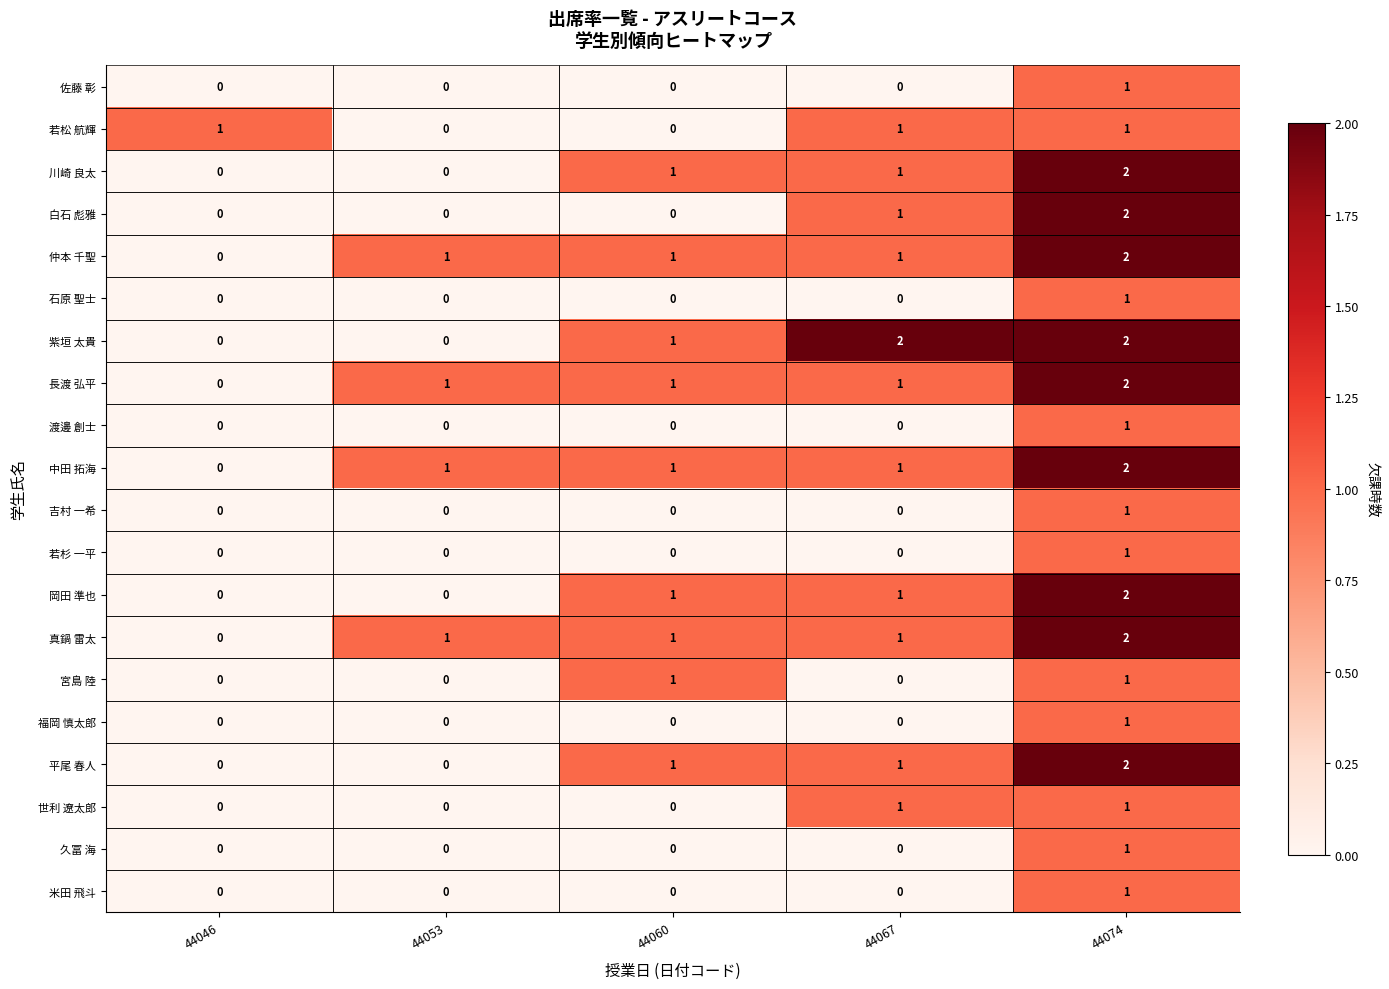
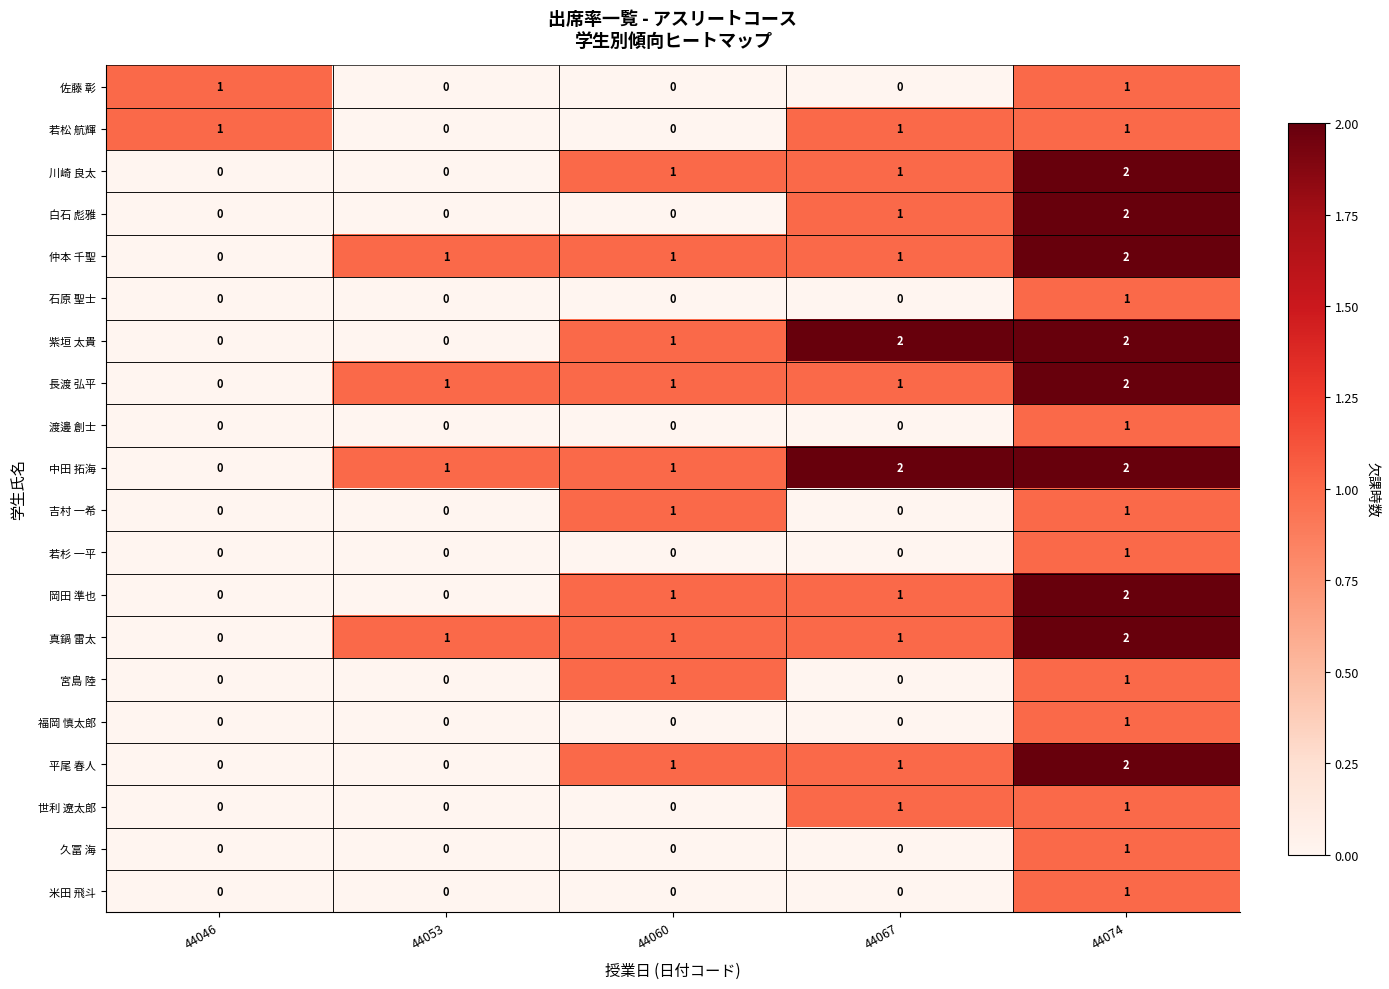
佐藤 彰, 44046: 0 -> 1
中田 拓海, 44067: 1 -> 2
吉村 一希, 44060: 0 -> 1
